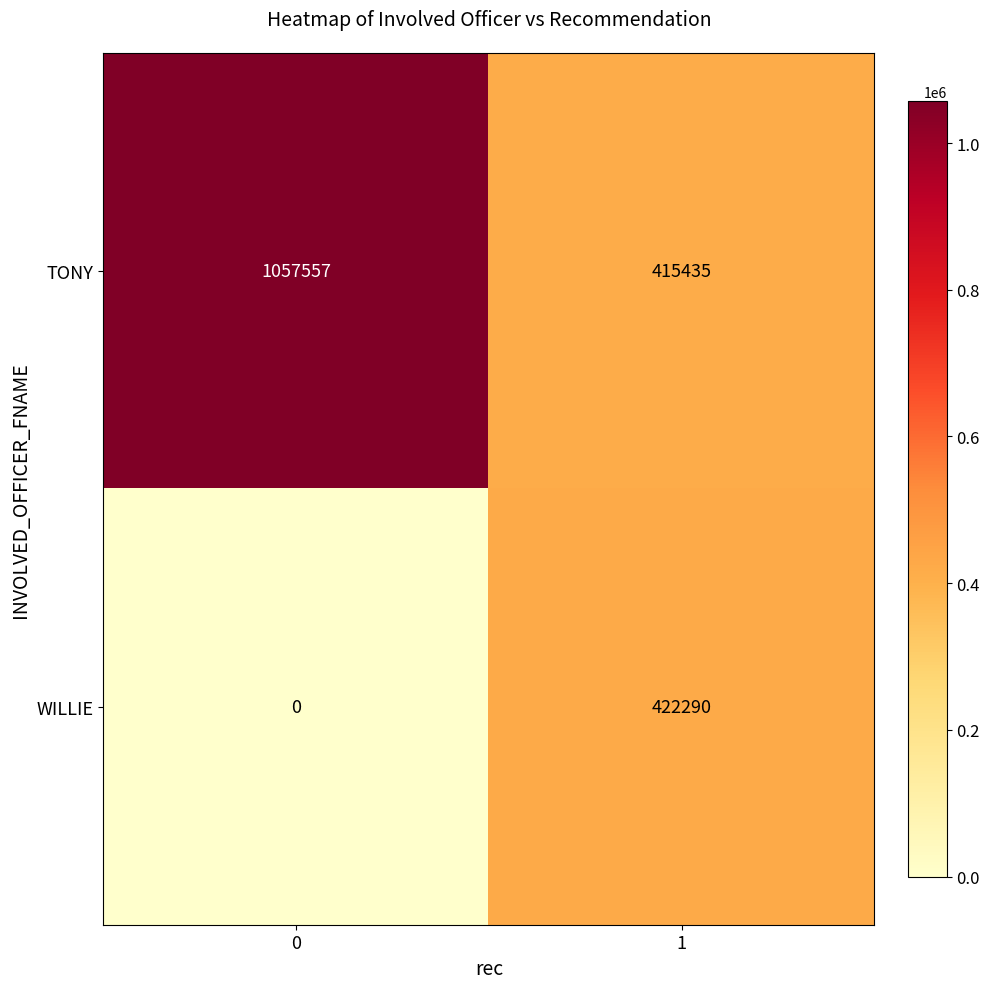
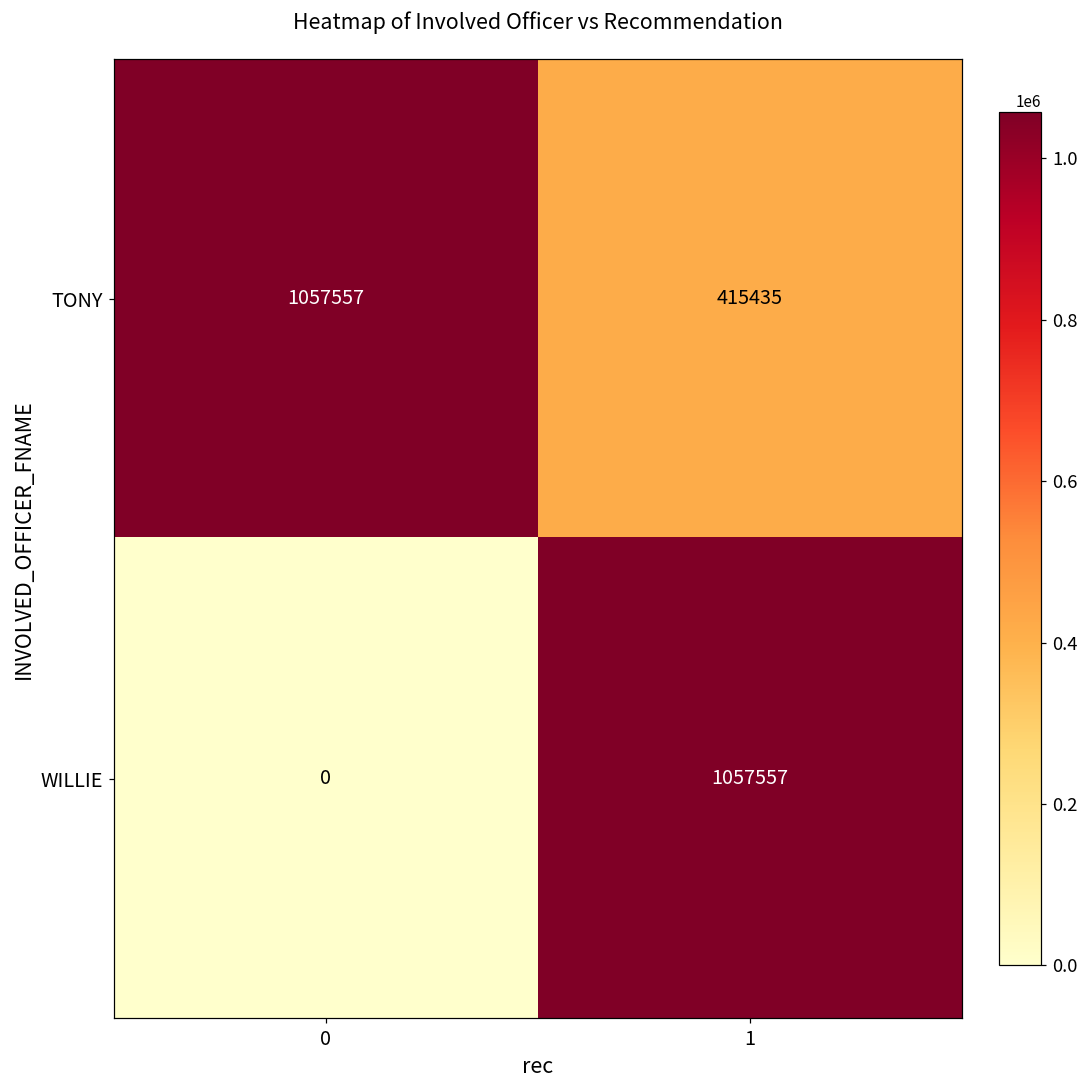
WILLIE, 1: 422290 -> 1057557
